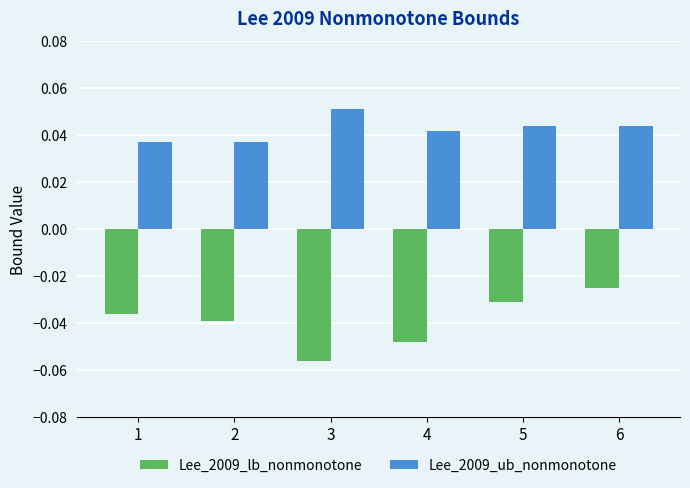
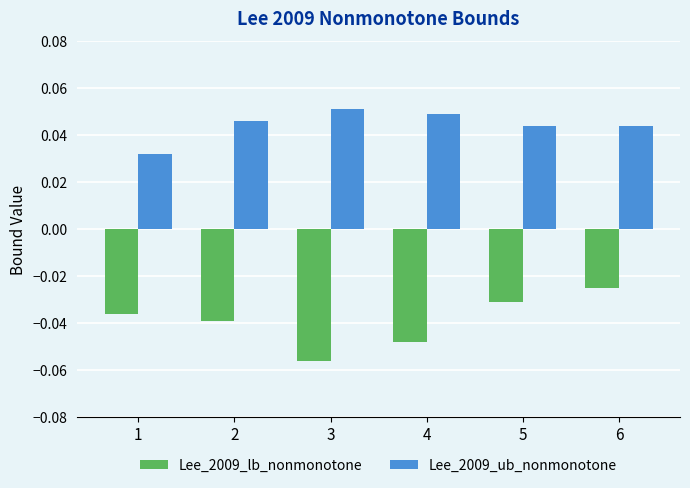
Lee_2009_ub_nonmonotone, 1: 0.037 -> 0.032
Lee_2009_ub_nonmonotone, 2: 0.037 -> 0.046
Lee_2009_ub_nonmonotone, 4: 0.042 -> 0.049
